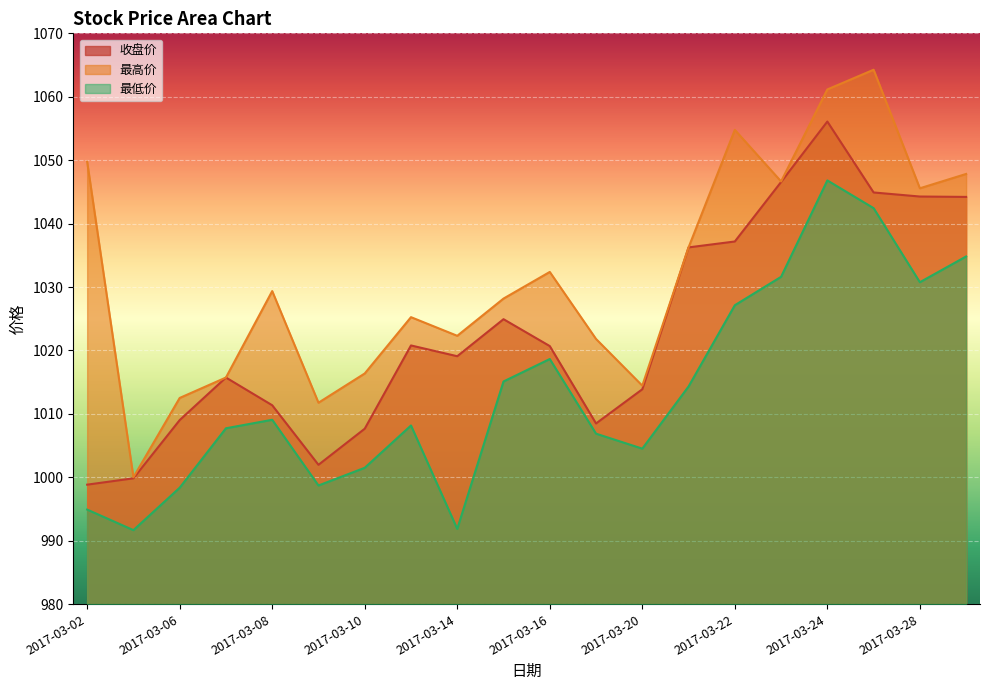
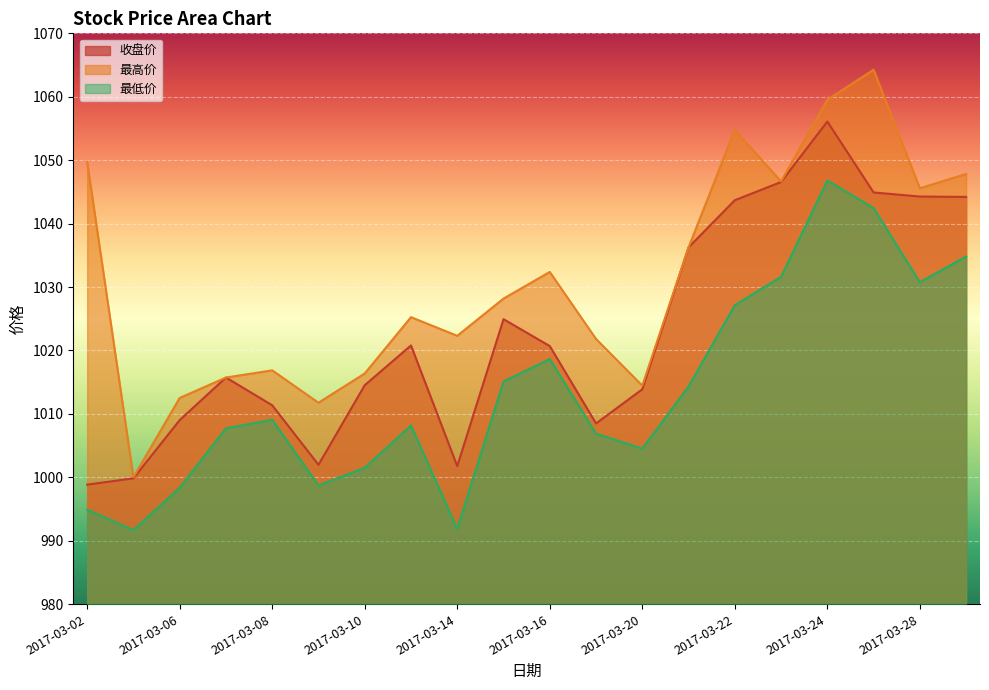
最高价, 2017-03-08: 1029 -> 1017
收盘价, 2017-03-10: 1008 -> 1015
收盘价, 2017-03-14: 1019 -> 1002
收盘价, 2017-03-22: 1037 -> 1044
最高价, 2017-03-24: 1061 -> 1060
